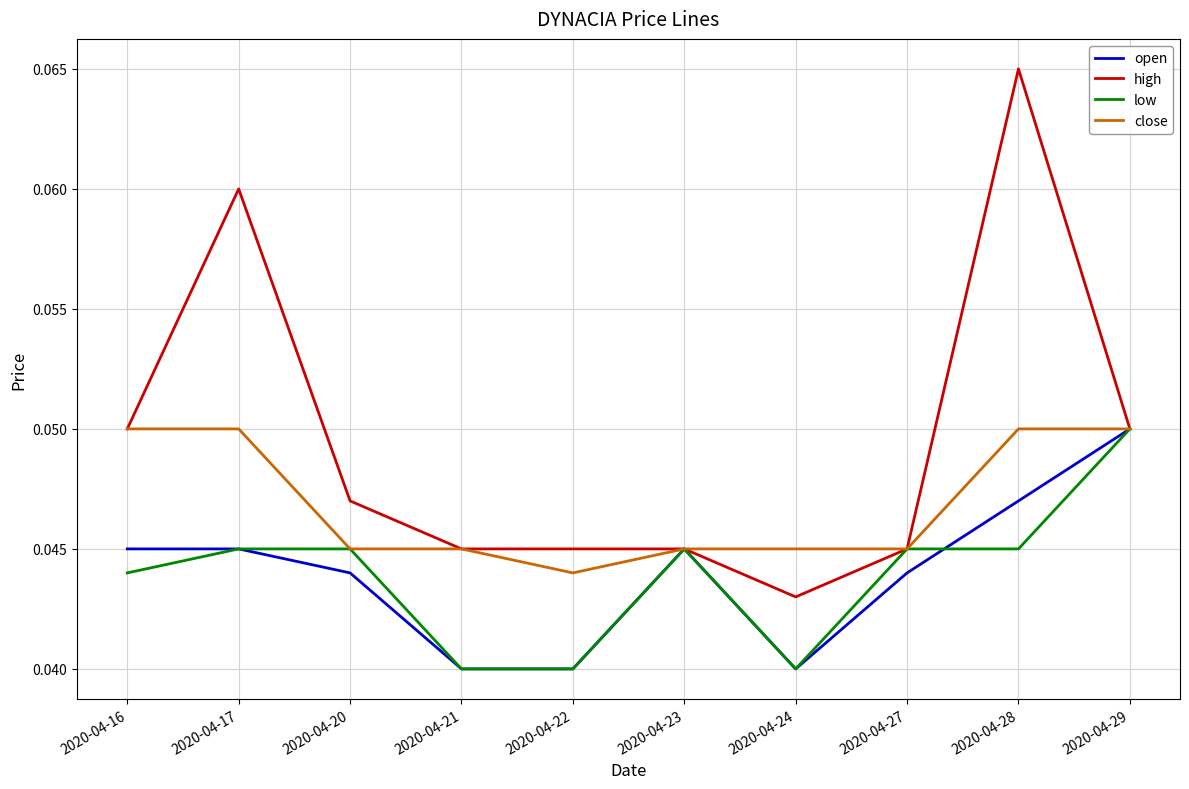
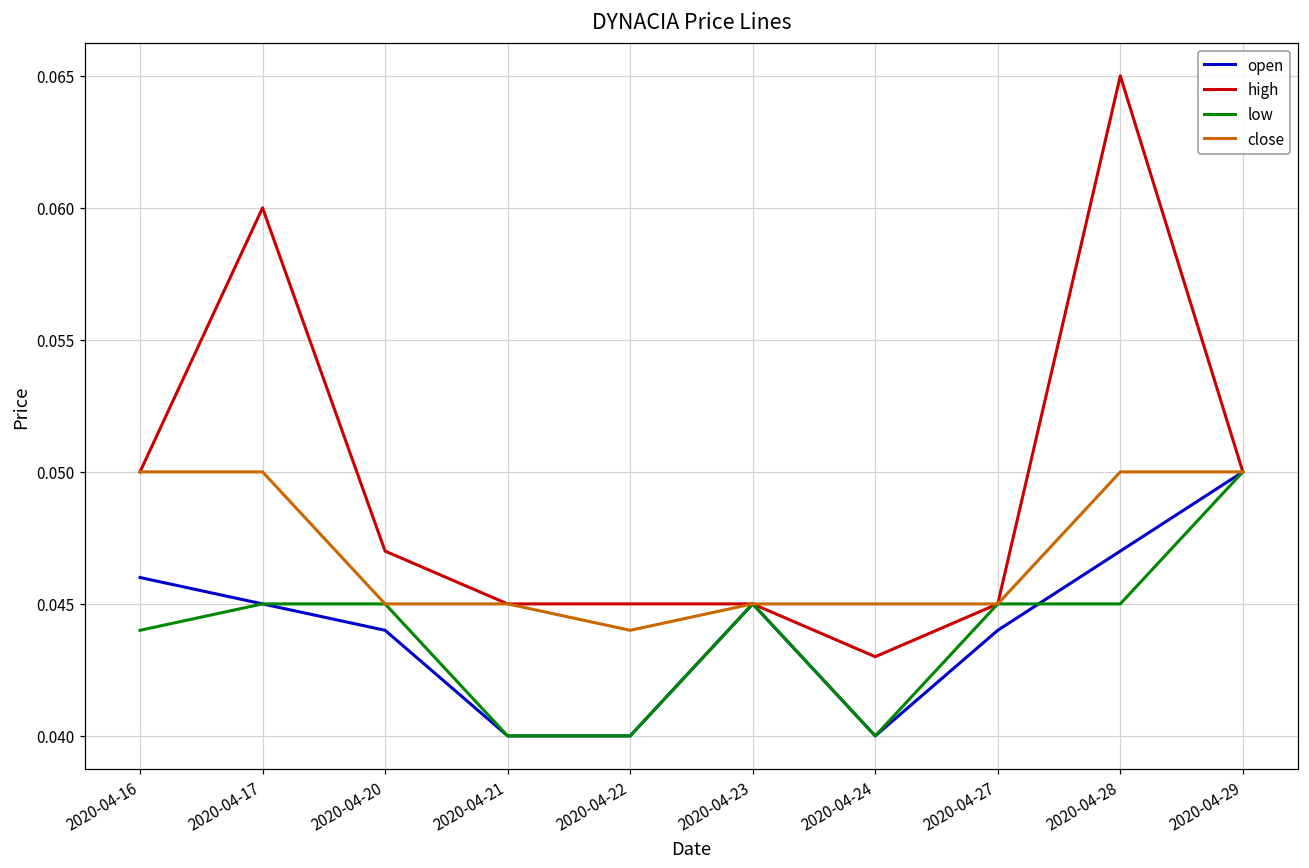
open, 2020-04-16: 0.045 -> 0.046
